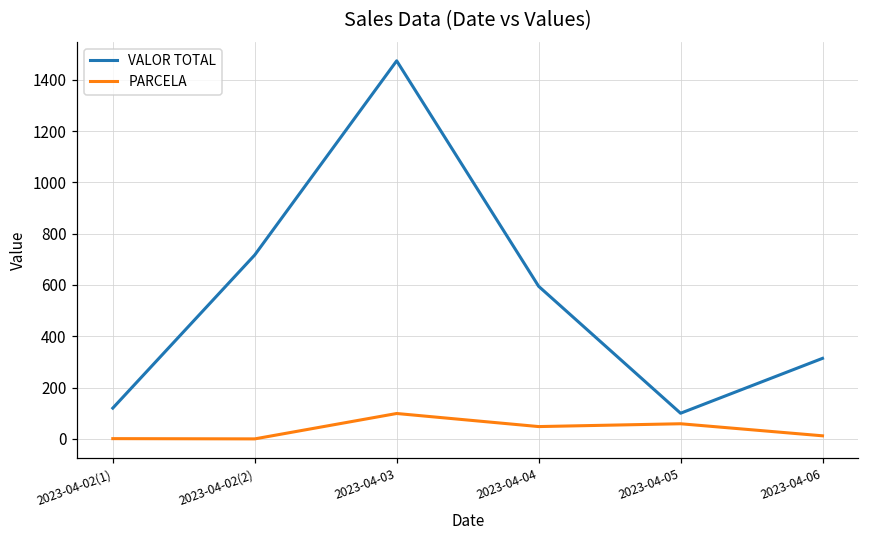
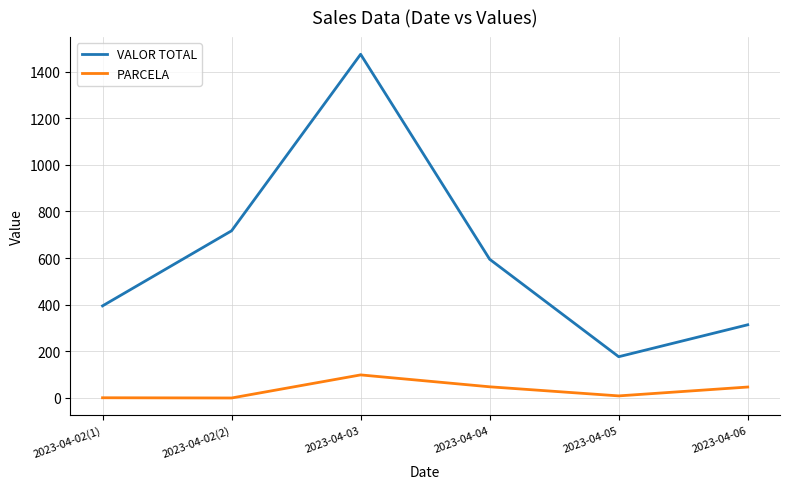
VALOR TOTAL, 2023-04-02(1): 120 -> 400
VALOR TOTAL, 2023-04-05: 100 -> 180
PARCELA, 2023-04-05: 60 -> 10
PARCELA, 2023-04-06: 10 -> 50
